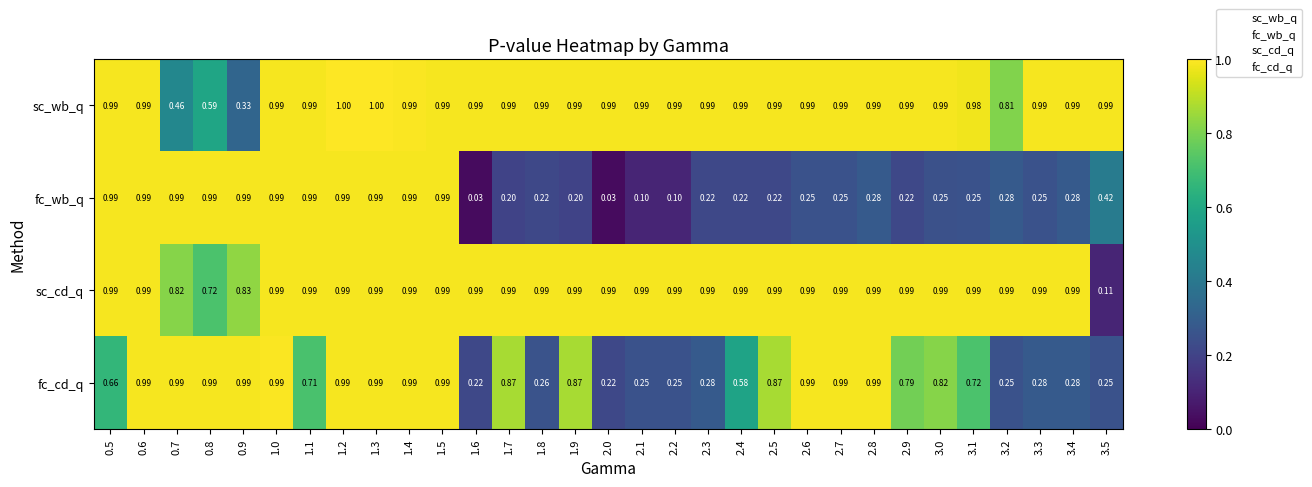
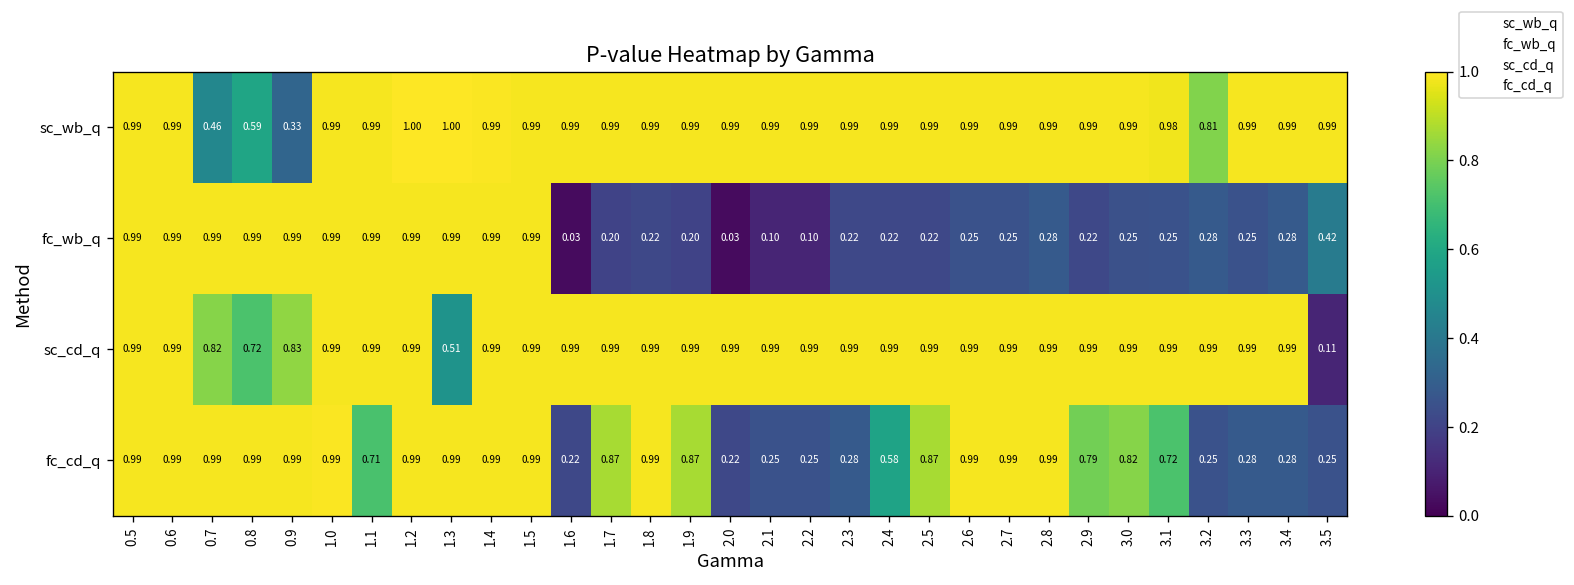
sc_cd_q, 1.3: 0.99 -> 0.51
fc_cd_q, 0.5: 0.66 -> 0.99
fc_cd_q, 1.8: 0.26 -> 0.99
